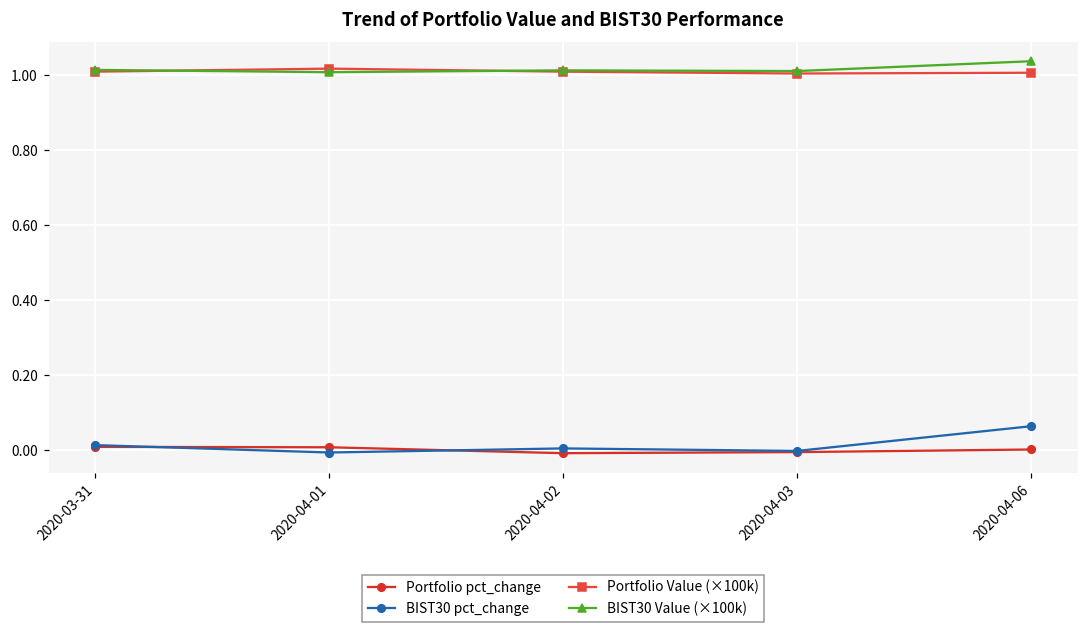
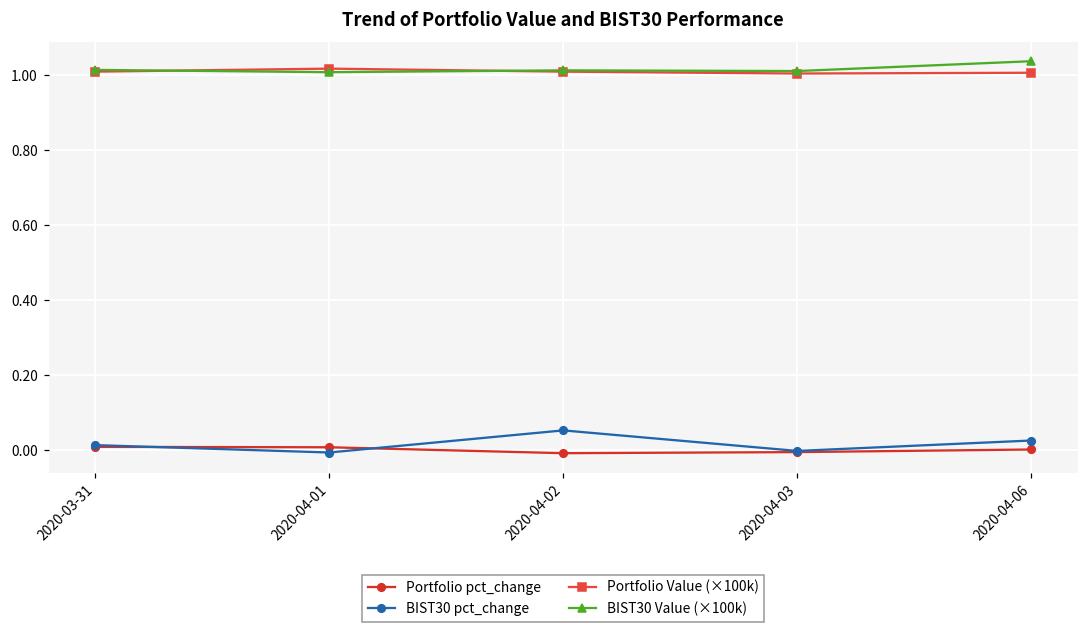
BIST30 pct_change, 2020-04-02: 0.00 -> 0.05
BIST30 pct_change, 2020-04-06: 0.06 -> 0.03
